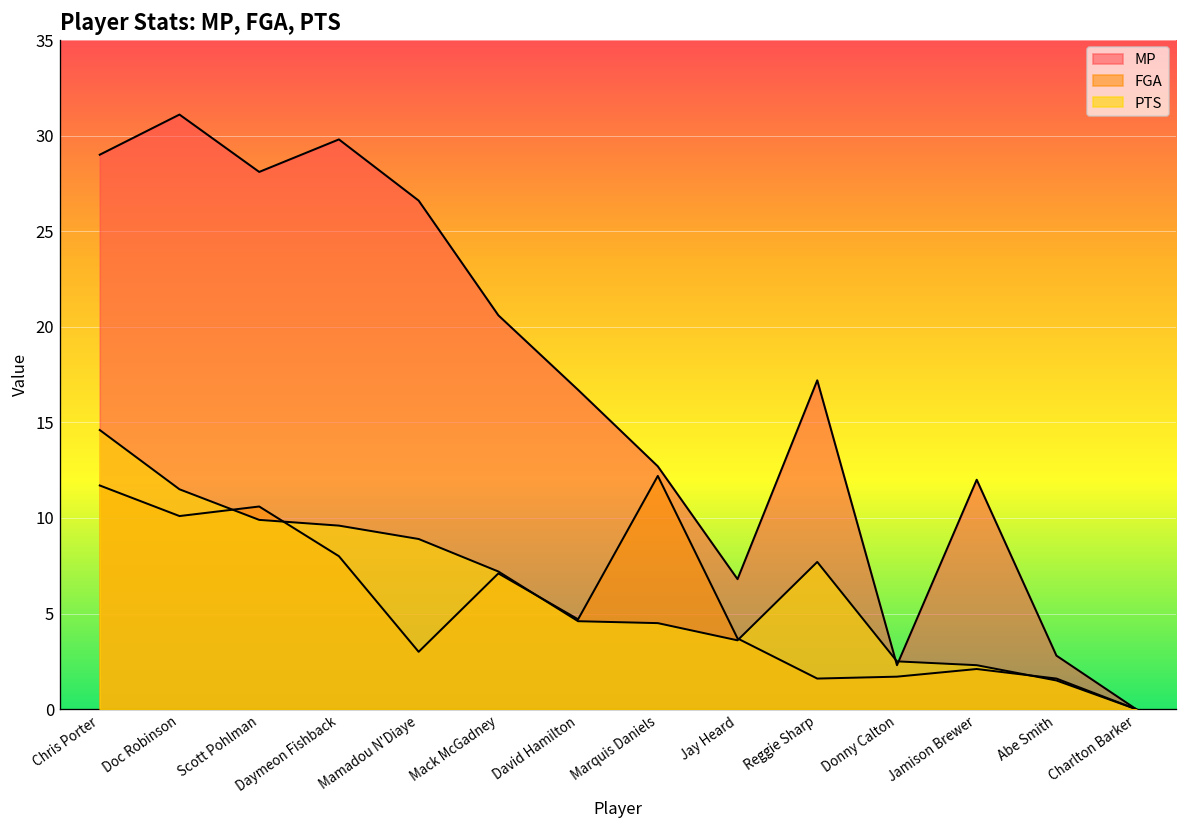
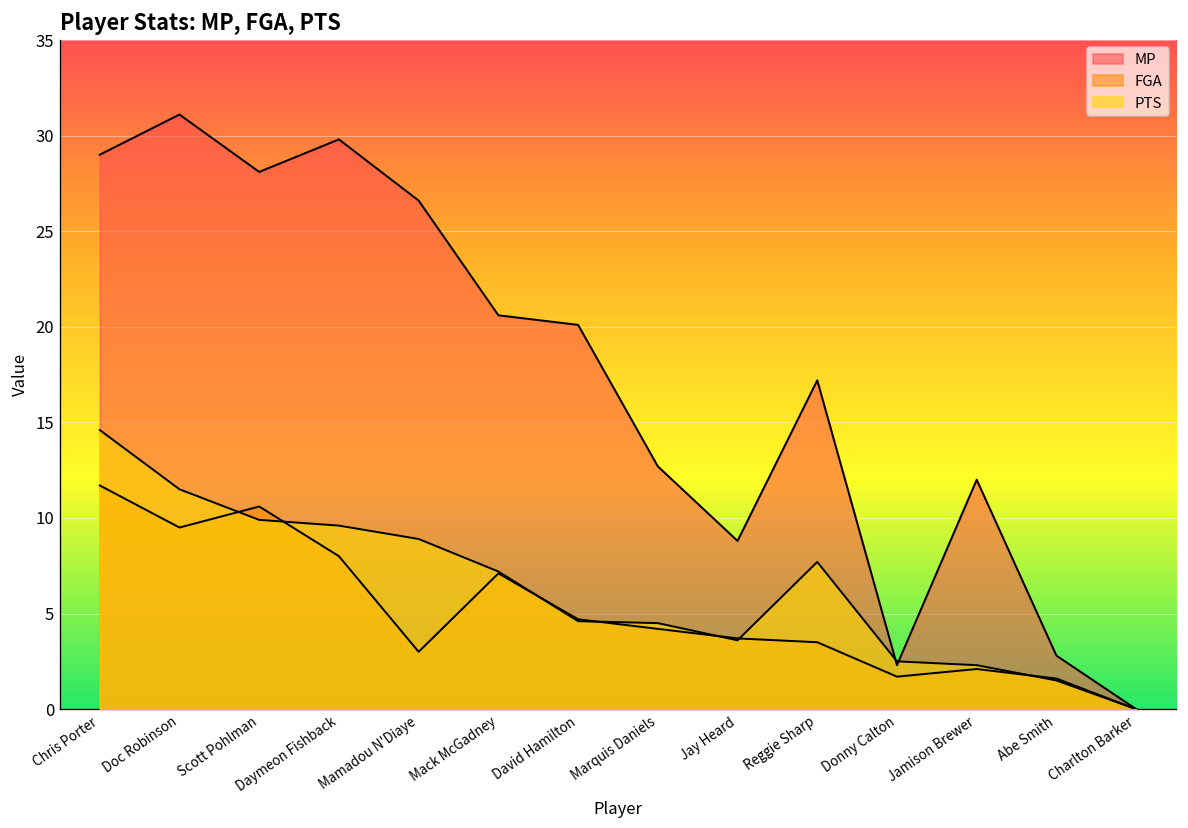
FGA, Doc Robinson: 10.1 -> 9.5
MP, David Hamilton: 16.7 -> 20.1
FGA, Marquis Daniels: 12.2 -> 4.2
MP, Jay Heard: 6.8 -> 8.8
FGA, Reggie Sharp: 1.6 -> 3.5
